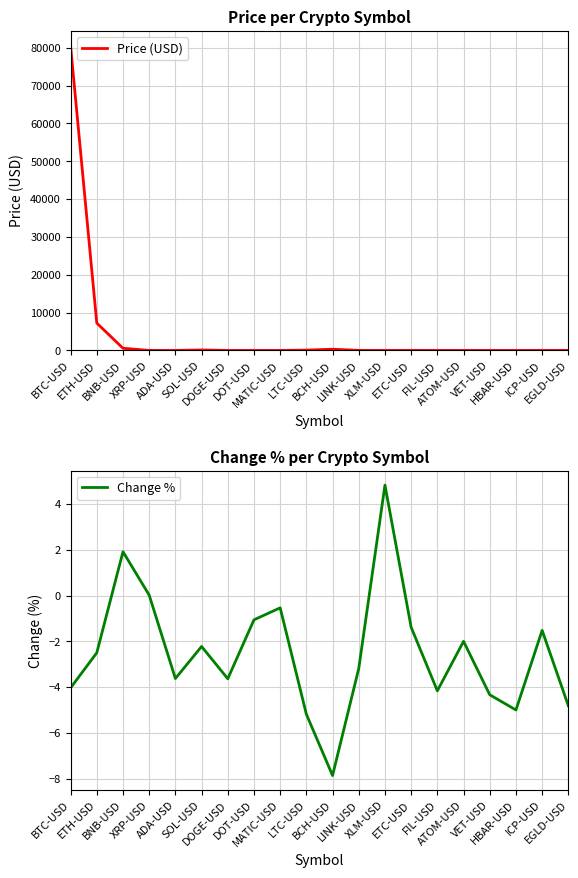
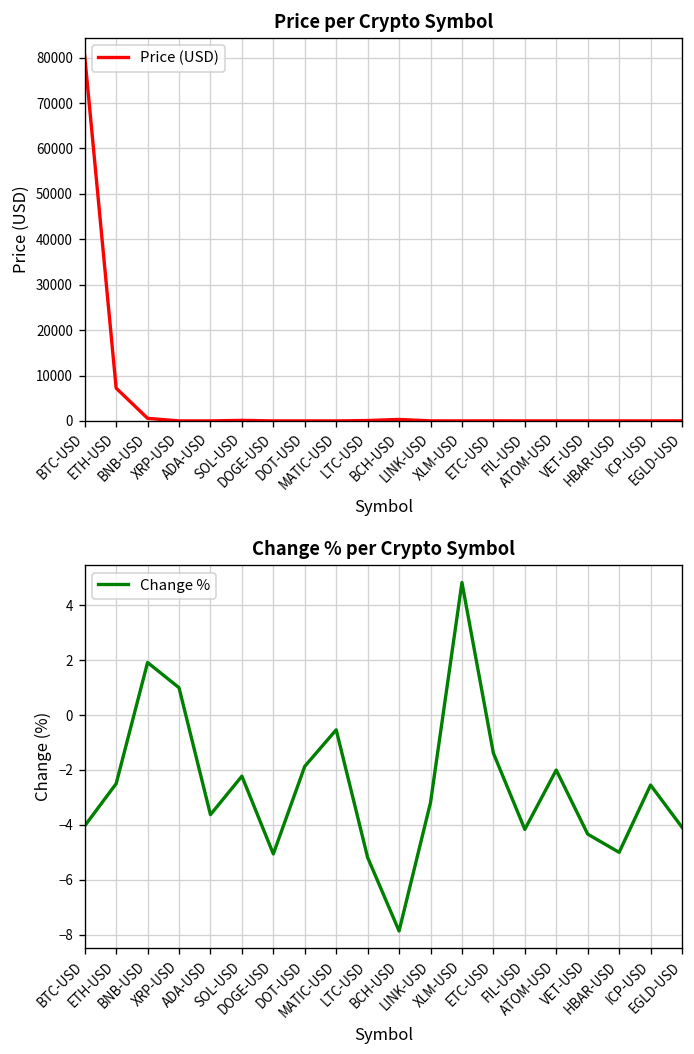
Change % per Crypto Symbol, XRP-USD: 0.0 -> 1.0
Change % per Crypto Symbol, DOGE-USD: -3.6 -> -5.1
Change % per Crypto Symbol, DOT-USD: -1.1 -> -1.9
Change % per Crypto Symbol, ICP-USD: -1.5 -> -2.5
Change % per Crypto Symbol, EGLD-USD: -4.8 -> -4.1
